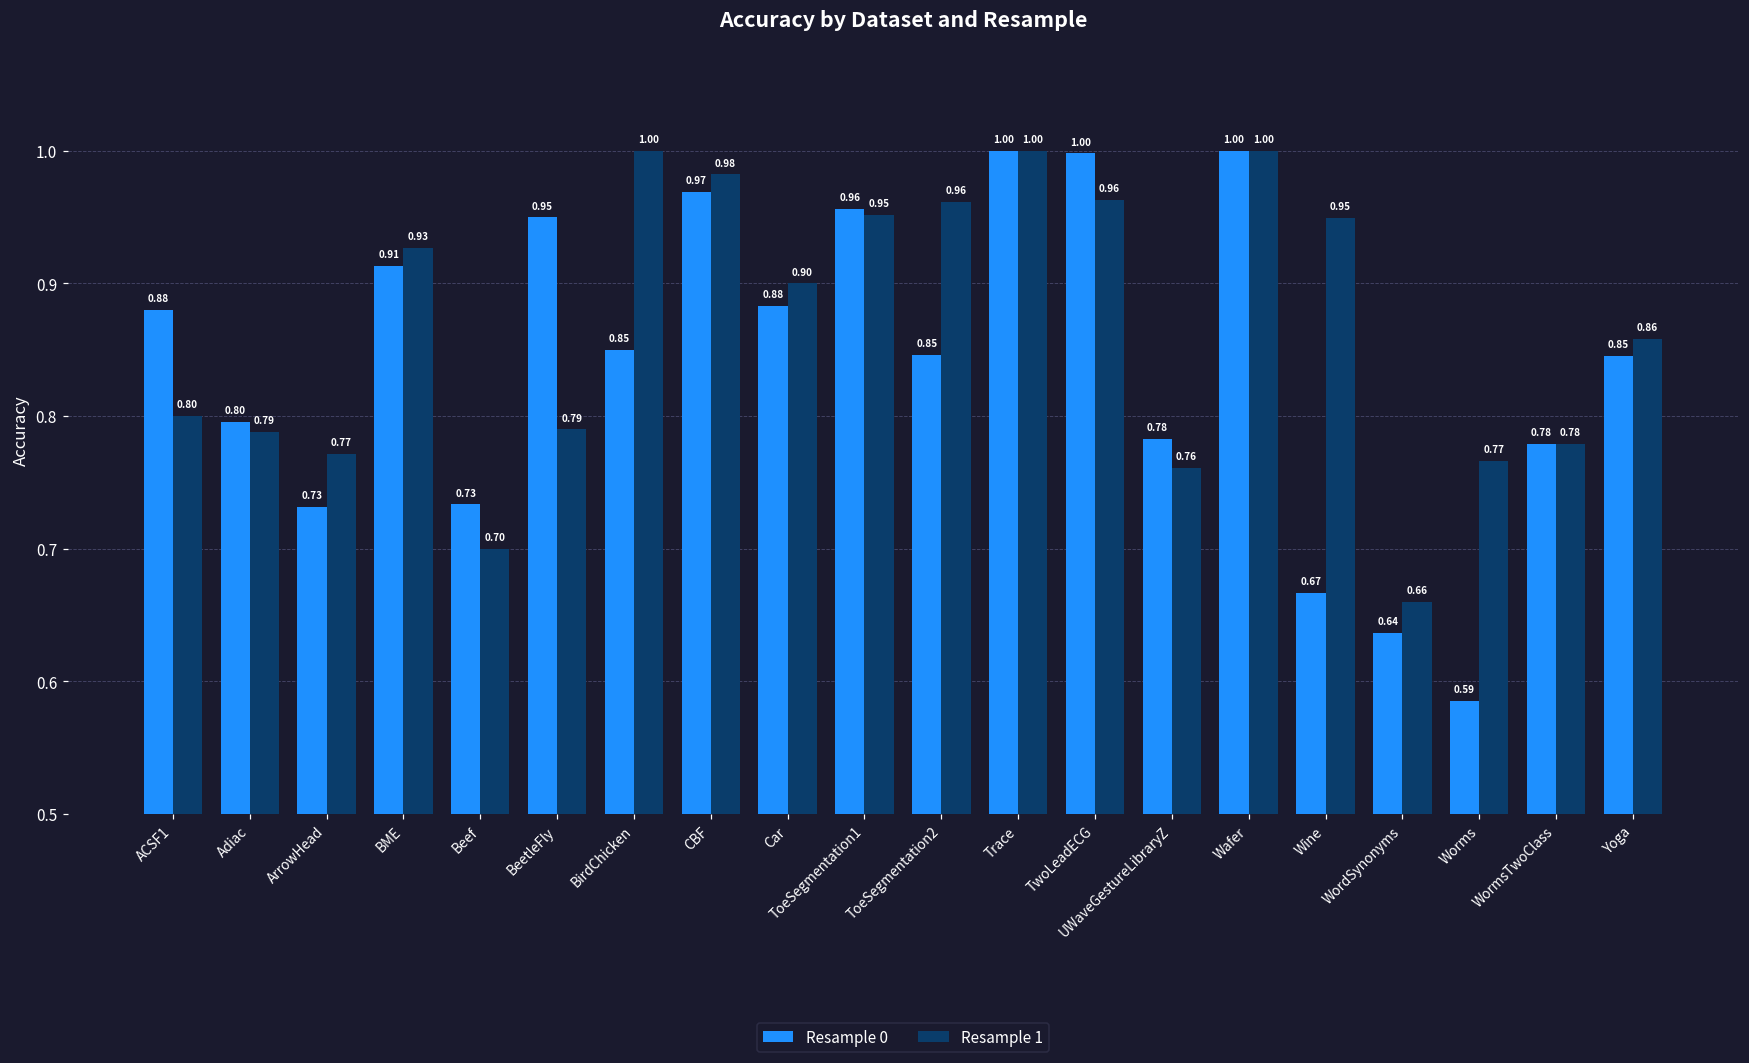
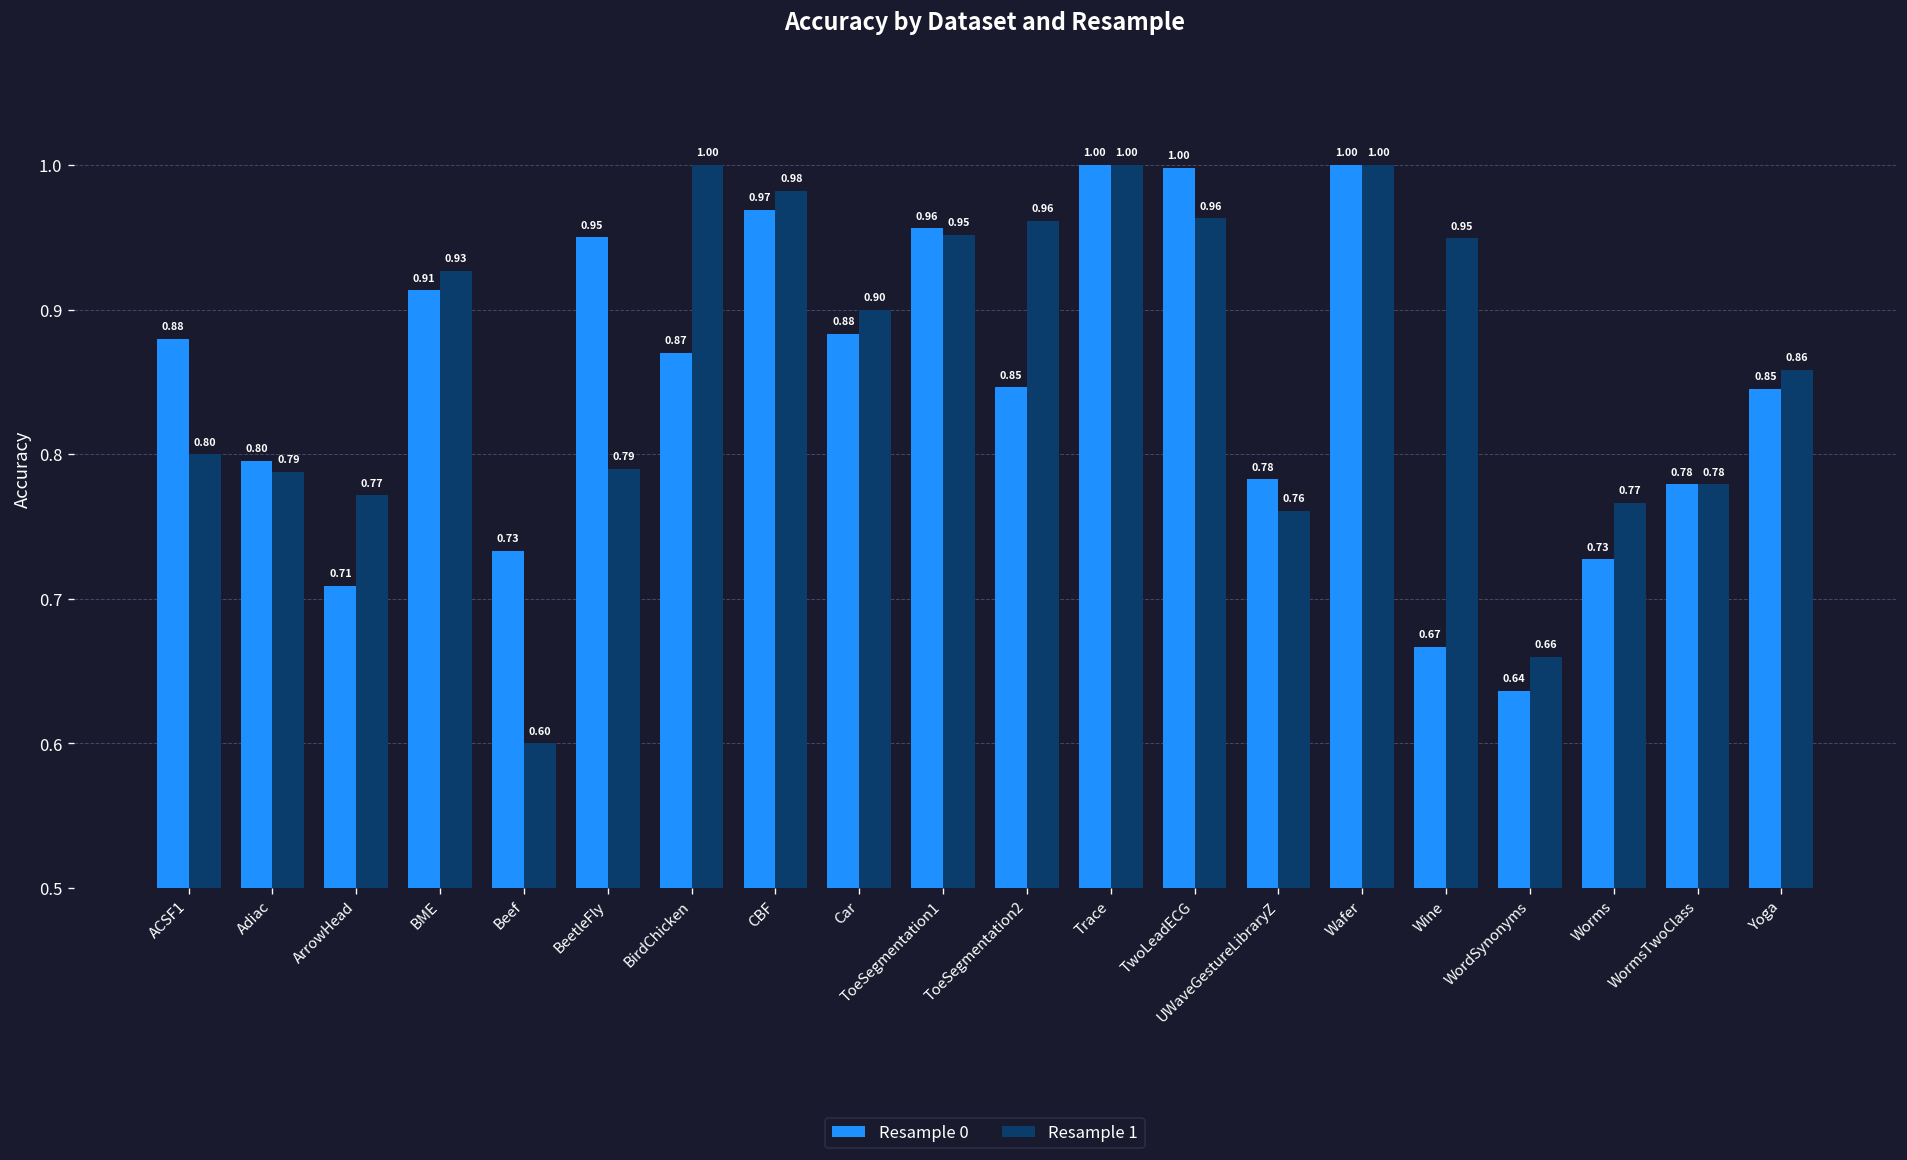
Resample 0, ArrowHead: 0.73 -> 0.71
Resample 1, Beef: 0.70 -> 0.60
Resample 0, BirdChicken: 0.85 -> 0.87
Resample 0, Worms: 0.59 -> 0.73
